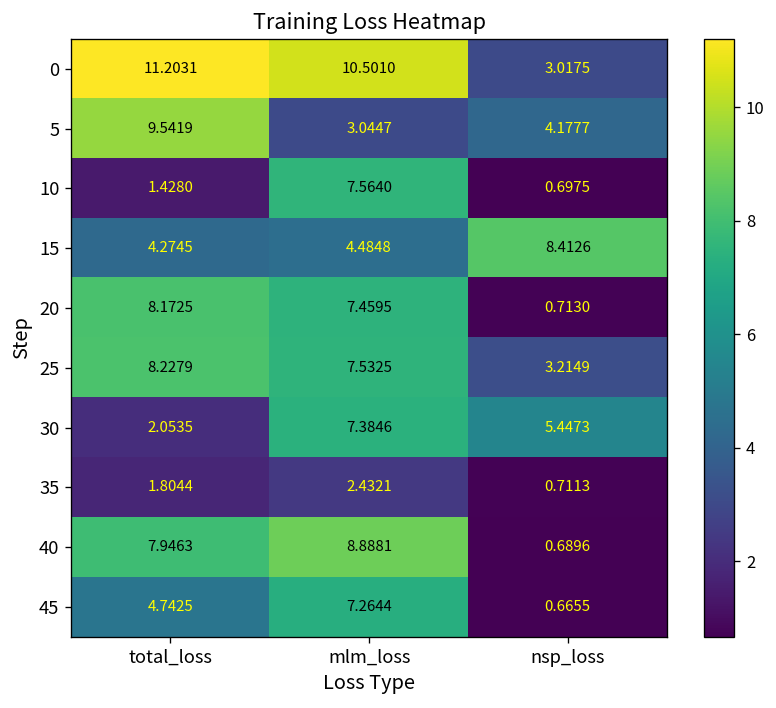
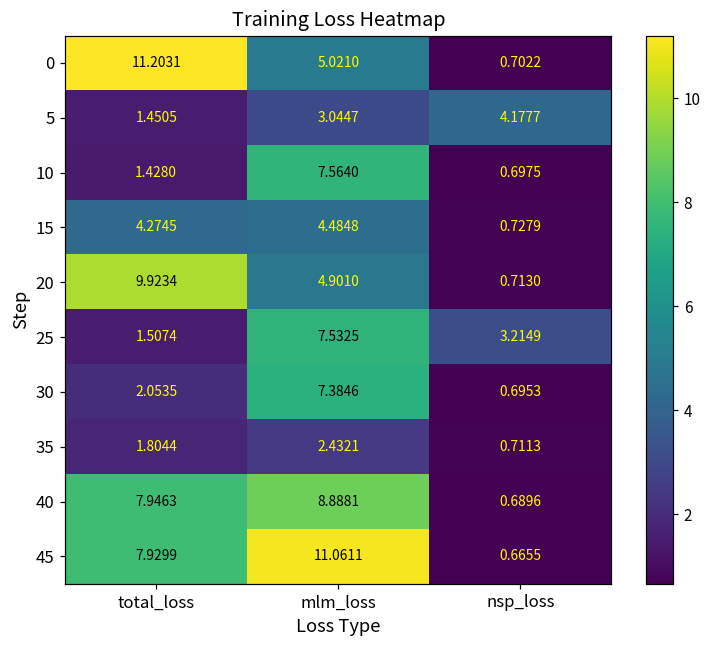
0, mlm_loss: 10.5010 -> 5.0210
0, nsp_loss: 3.0175 -> 0.7022
5, total_loss: 9.5419 -> 1.4505
15, nsp_loss: 8.4126 -> 0.7279
20, total_loss: 8.1725 -> 9.9234
20, mlm_loss: 7.4595 -> 4.9010
25, total_loss: 8.2279 -> 1.5074
30, nsp_loss: 5.4473 -> 0.6953
45, total_loss: 4.7425 -> 7.9299
45, mlm_loss: 7.2644 -> 11.0611
